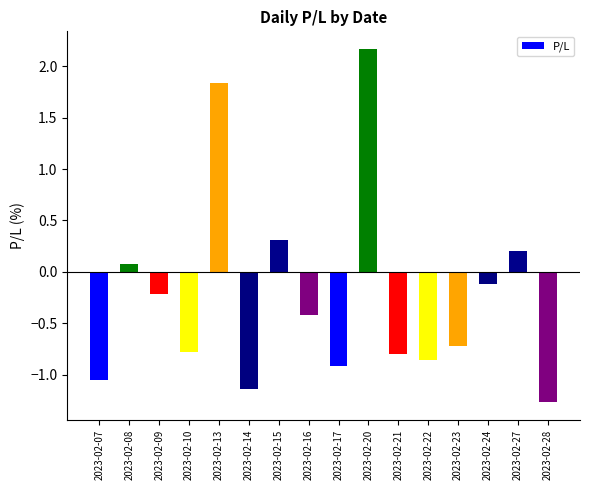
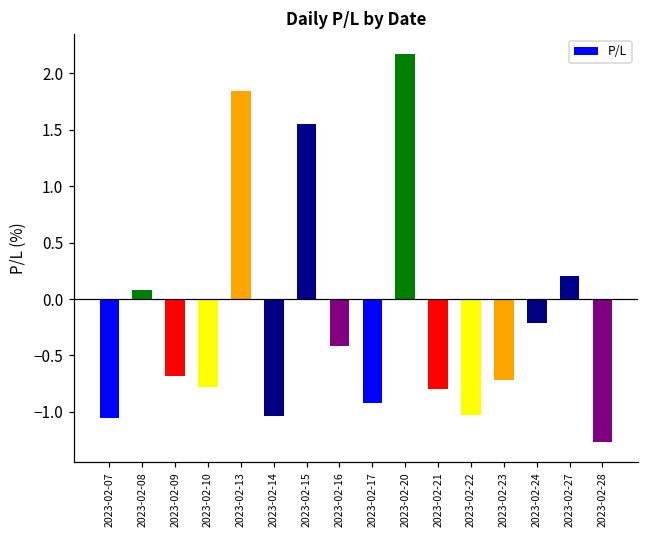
2023-02-09: -0.22 -> -0.68
2023-02-14: -1.14 -> -1.04
2023-02-15: 0.31 -> 1.55
2023-02-22: -0.86 -> -1.03
2023-02-24: -0.12 -> -0.21
